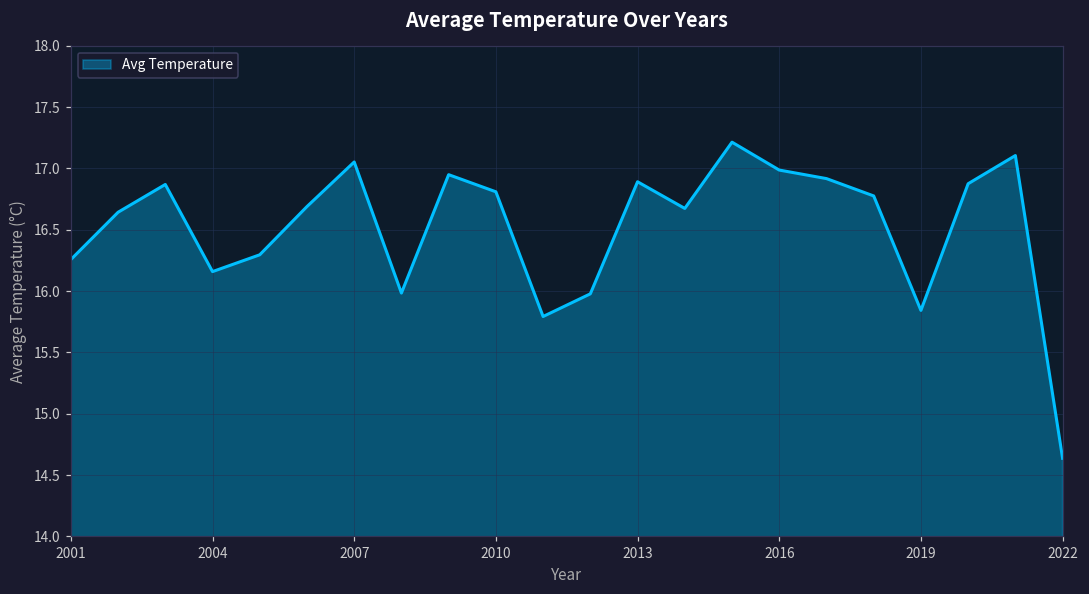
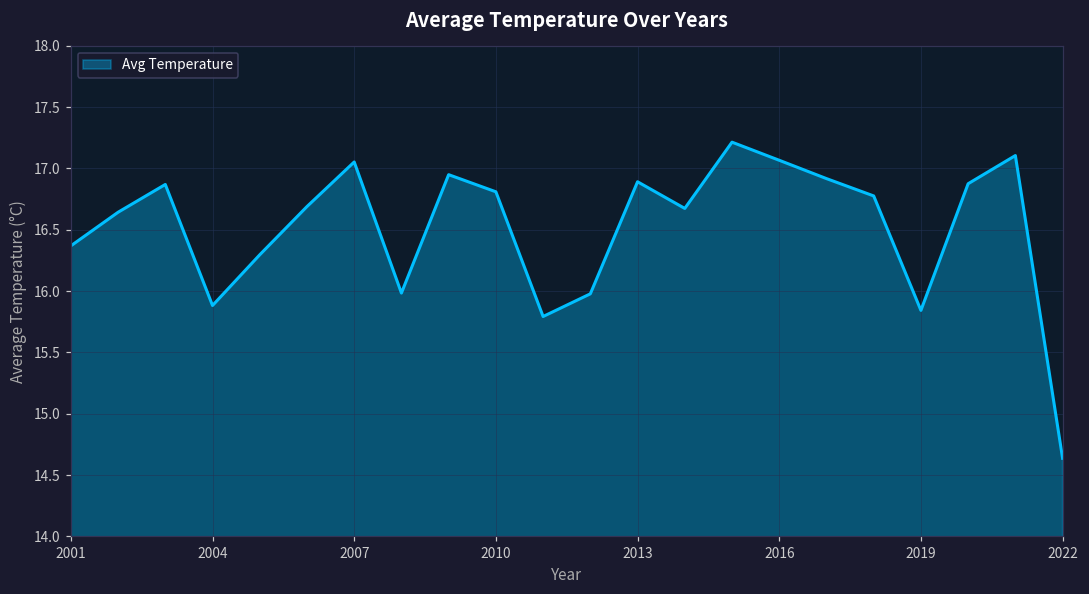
2001: 16.26 -> 16.37
2004: 16.16 -> 15.88
2016: 16.99 -> 17.07
